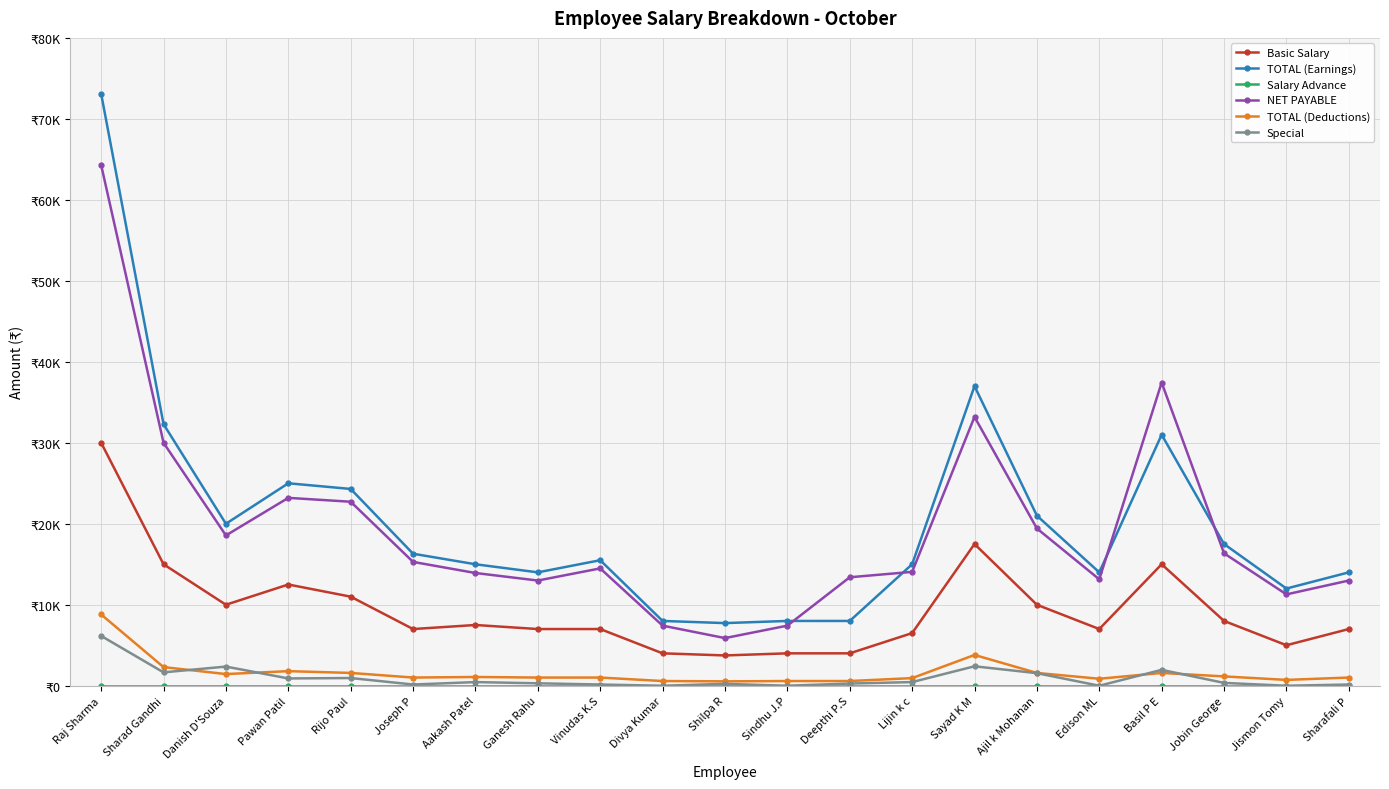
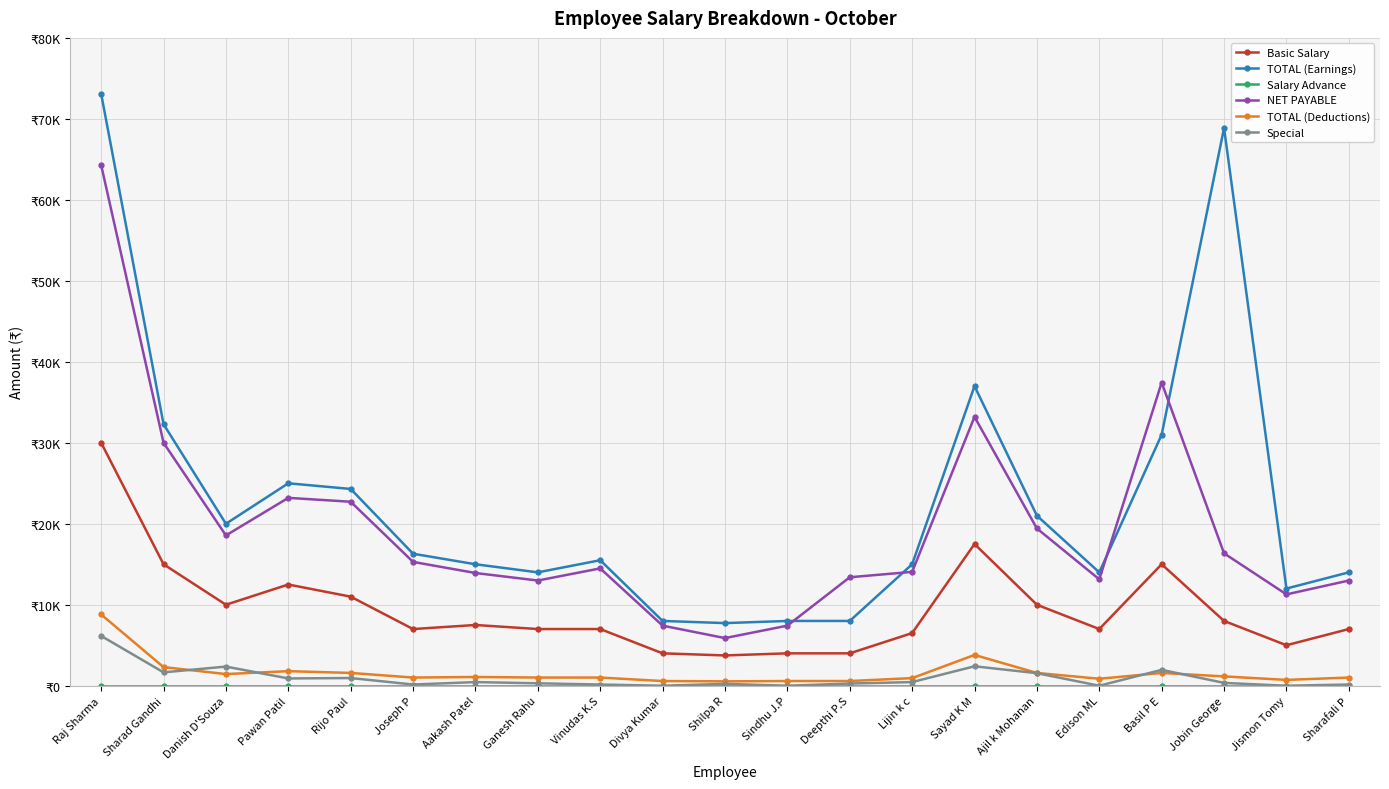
TOTAL (Earnings), Jobin George: ₹18000 -> ₹69000
